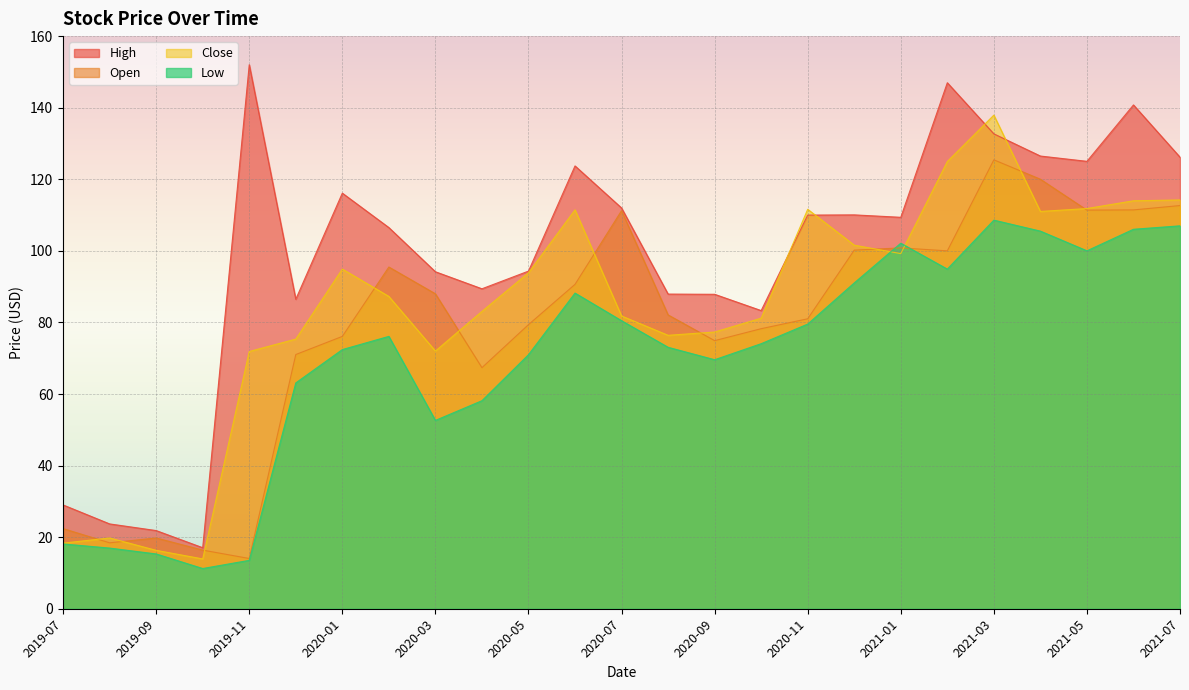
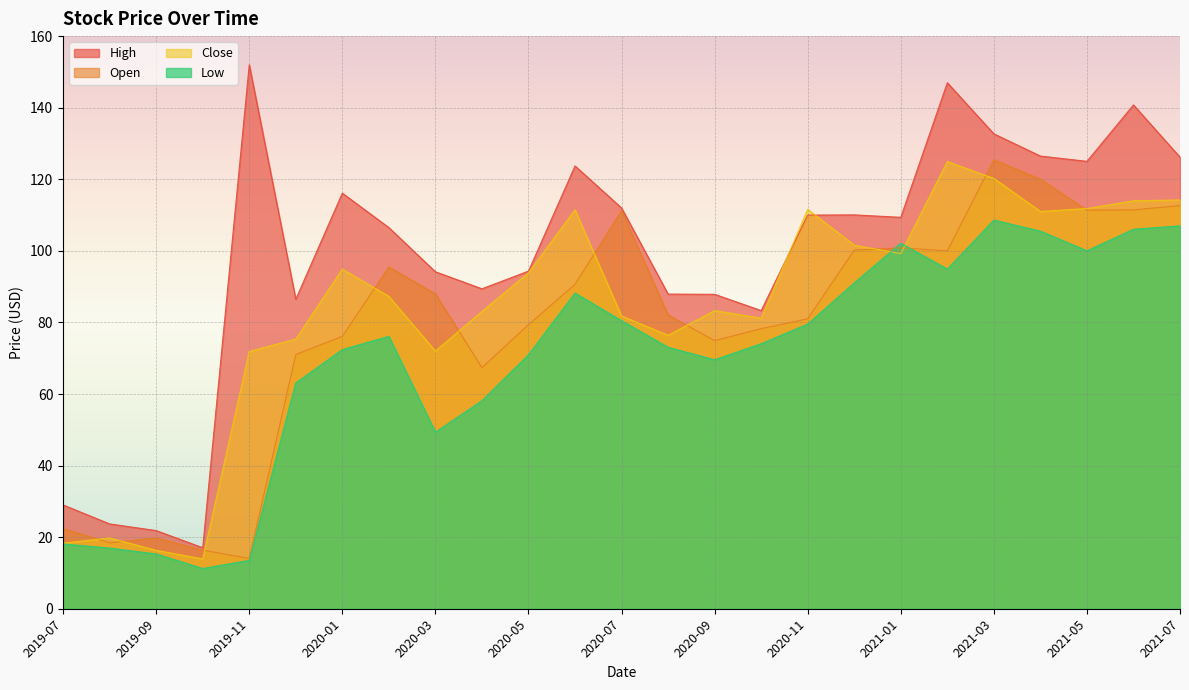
Low, 2020-03: 53 -> 49
Close, 2020-09: 77 -> 83
Close, 2021-03: 138 -> 120
